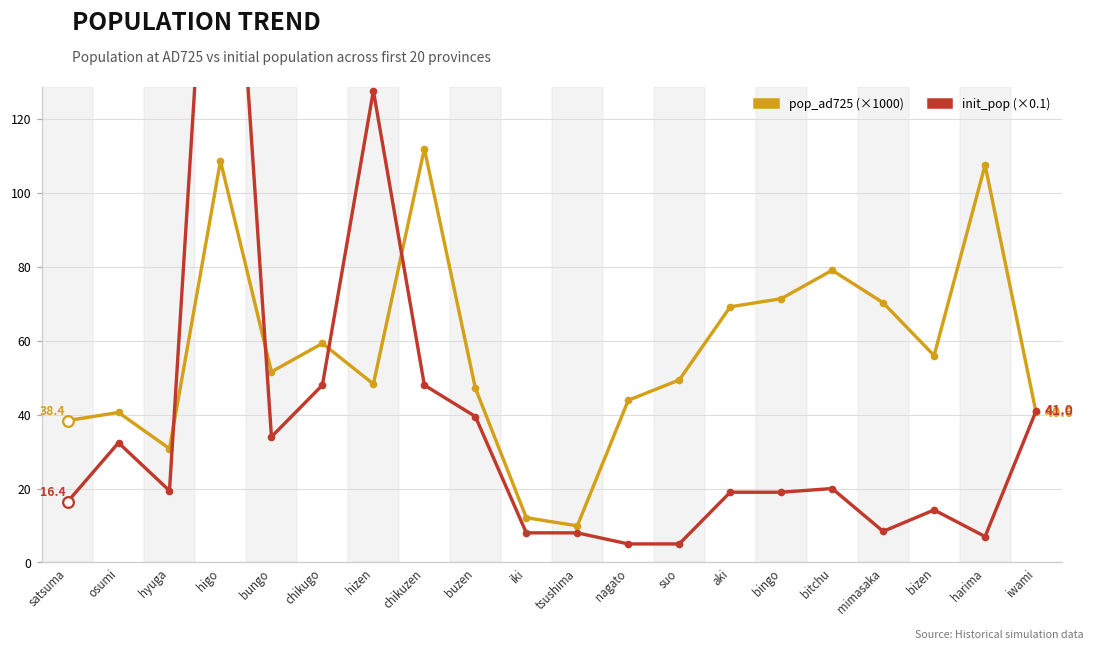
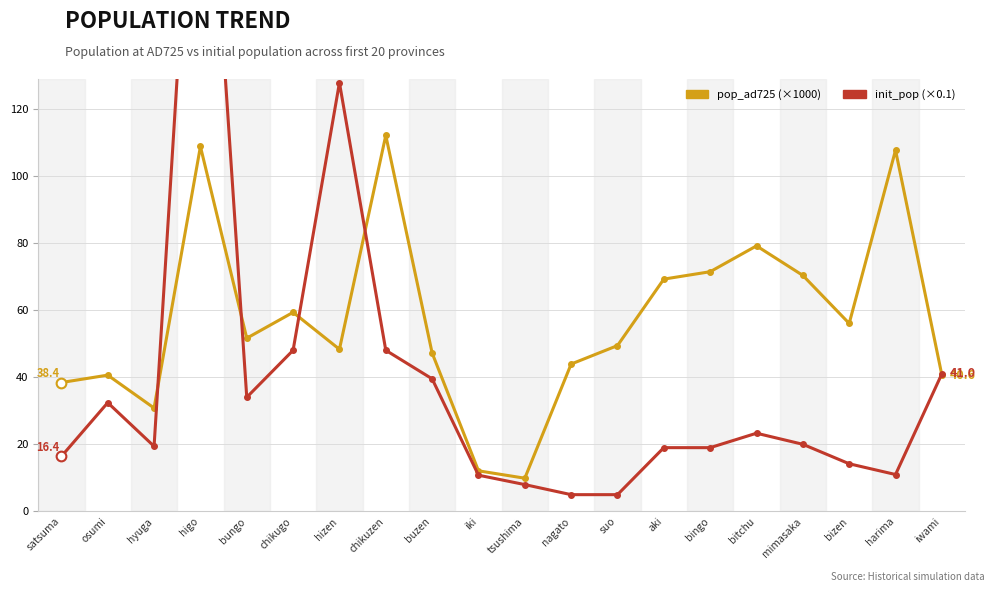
init_pop (×0.1), iki: 8 -> 11
init_pop (×0.1), bitchu: 20 -> 23
init_pop (×0.1), mimasaka: 8 -> 20
init_pop (×0.1), harima: 7 -> 11
